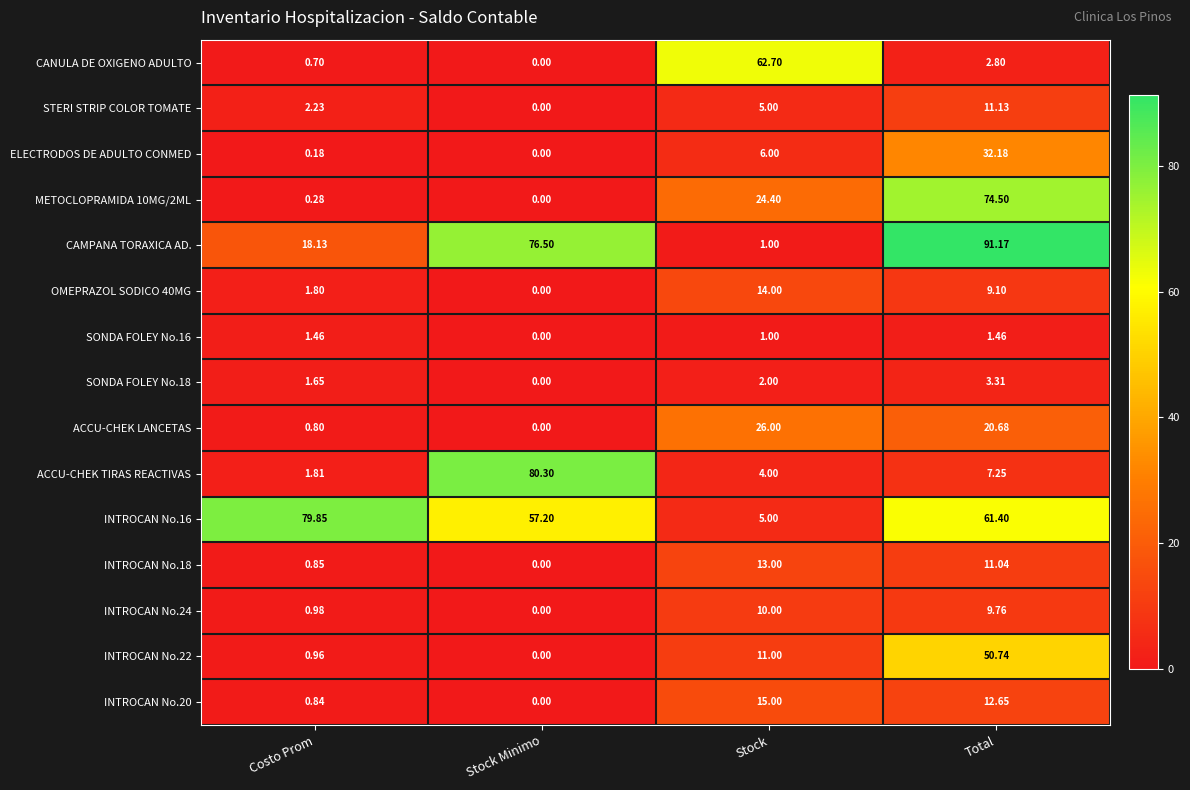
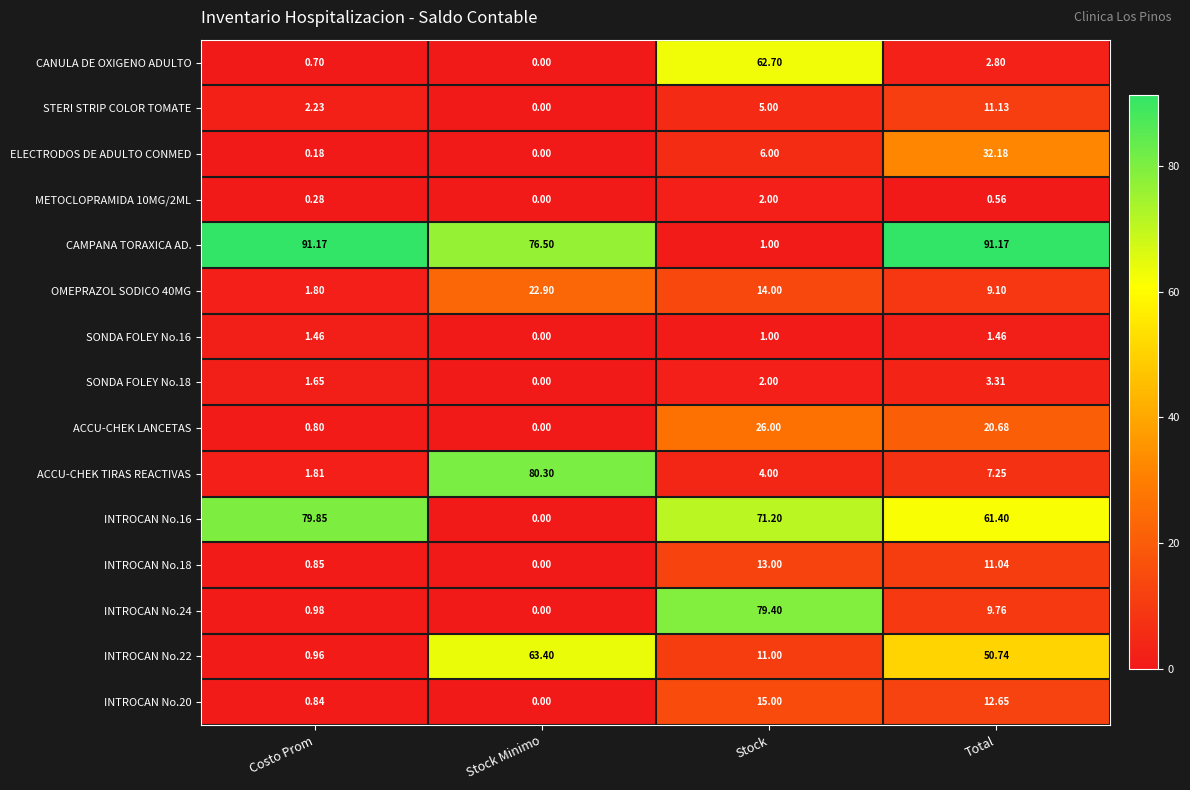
METOCLOPRAMIDA 10MG/2ML, Stock: 24.40 -> 2.00
METOCLOPRAMIDA 10MG/2ML, Total: 74.50 -> 0.56
CAMPANA TORAXICA AD., Costo Prom: 18.13 -> 91.17
OMEPRAZOL SODICO 40MG, Stock Minimo: 0.00 -> 22.90
INTROCAN No.16, Stock Minimo: 57.20 -> 0.00
INTROCAN No.16, Stock: 5.00 -> 71.20
INTROCAN No.24, Stock: 10.00 -> 79.40
INTROCAN No.22, Stock Minimo: 0.00 -> 63.40
